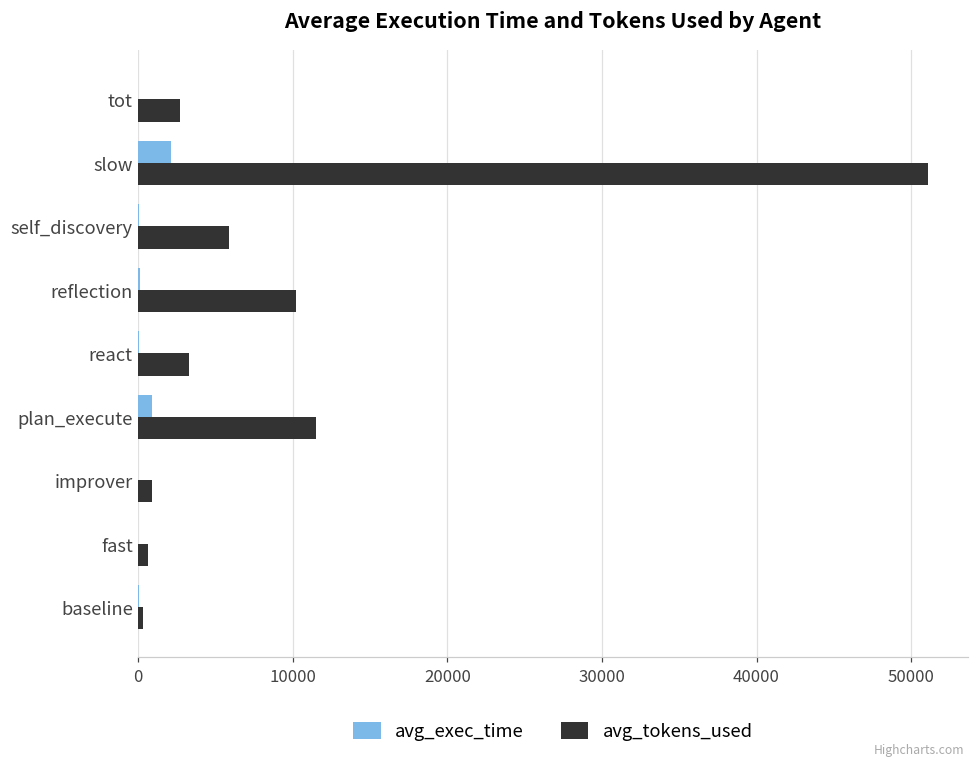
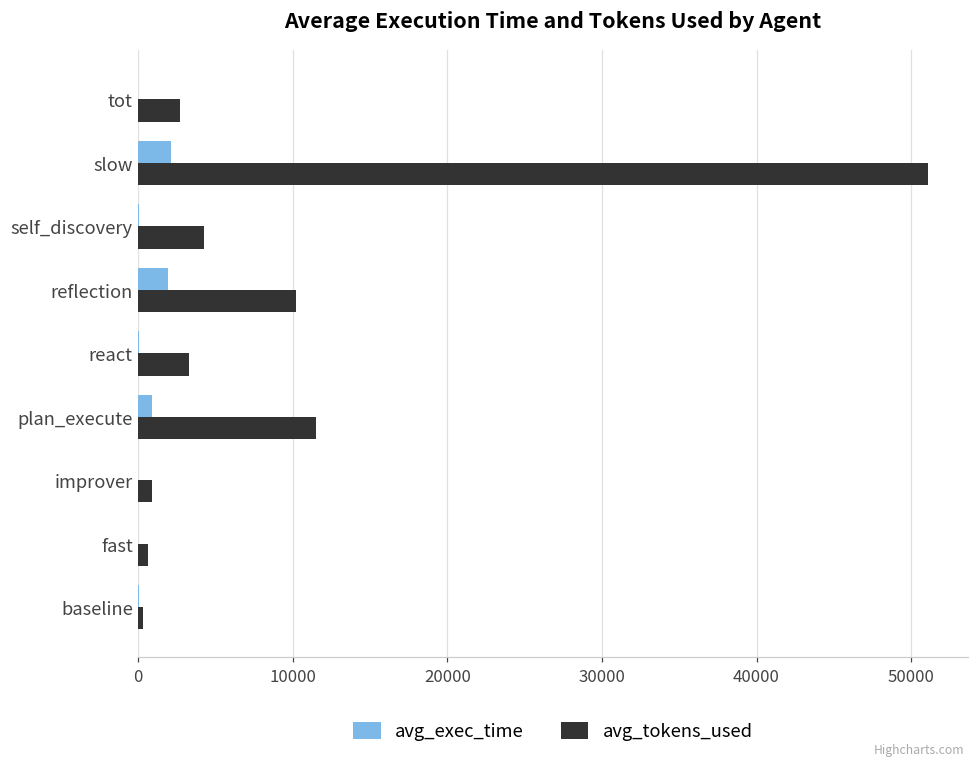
avg_tokens_used, self_discovery: 5900 -> 4300
avg_exec_time, reflection: 200 -> 1900
